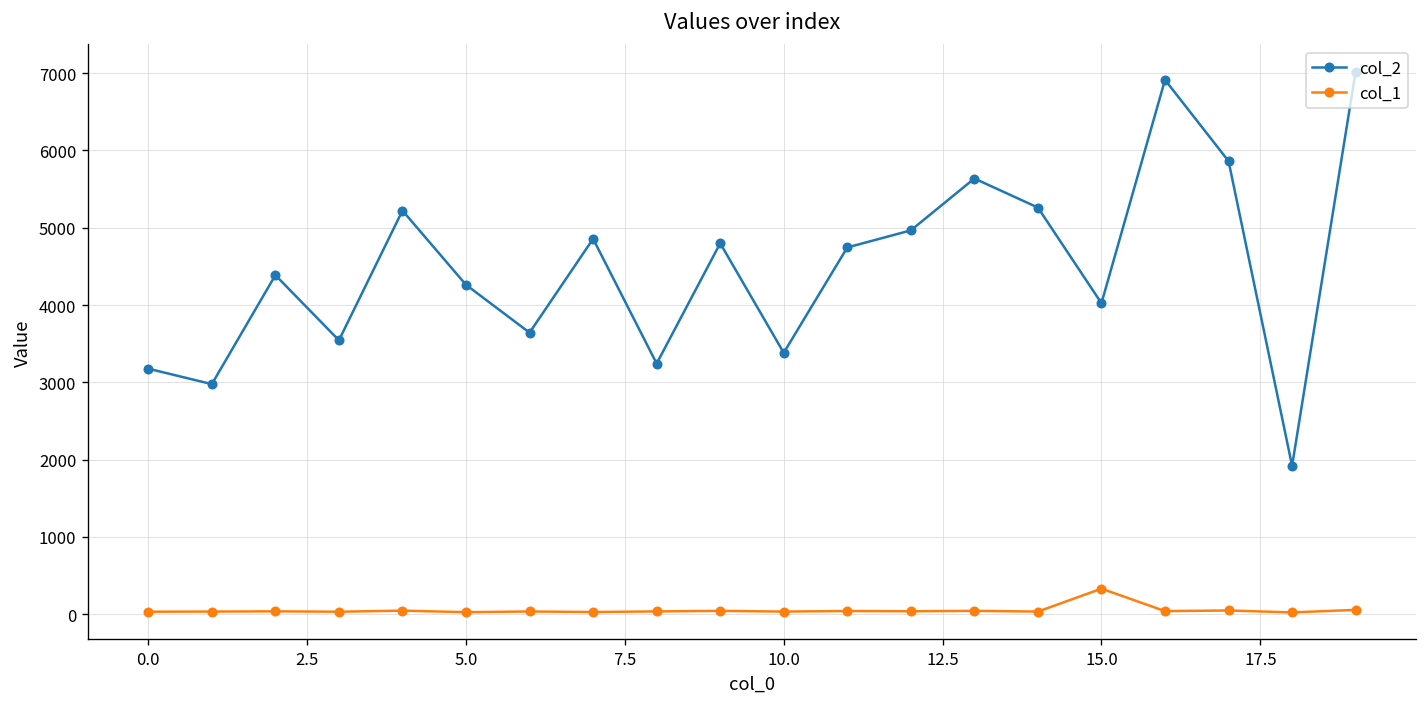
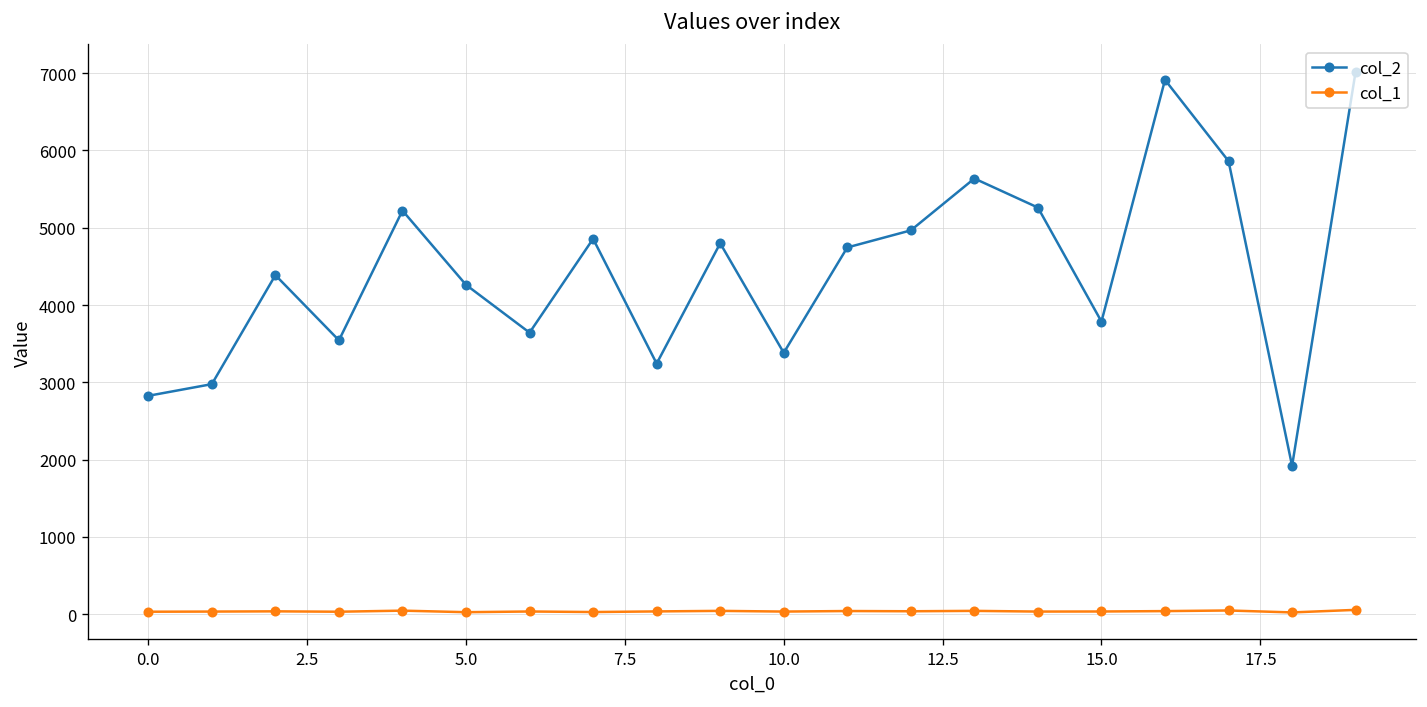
col_2, 0.0: 3200 -> 2800
col_2, 15.0: 4000 -> 3800
col_1, 15.0: 300 -> 0
